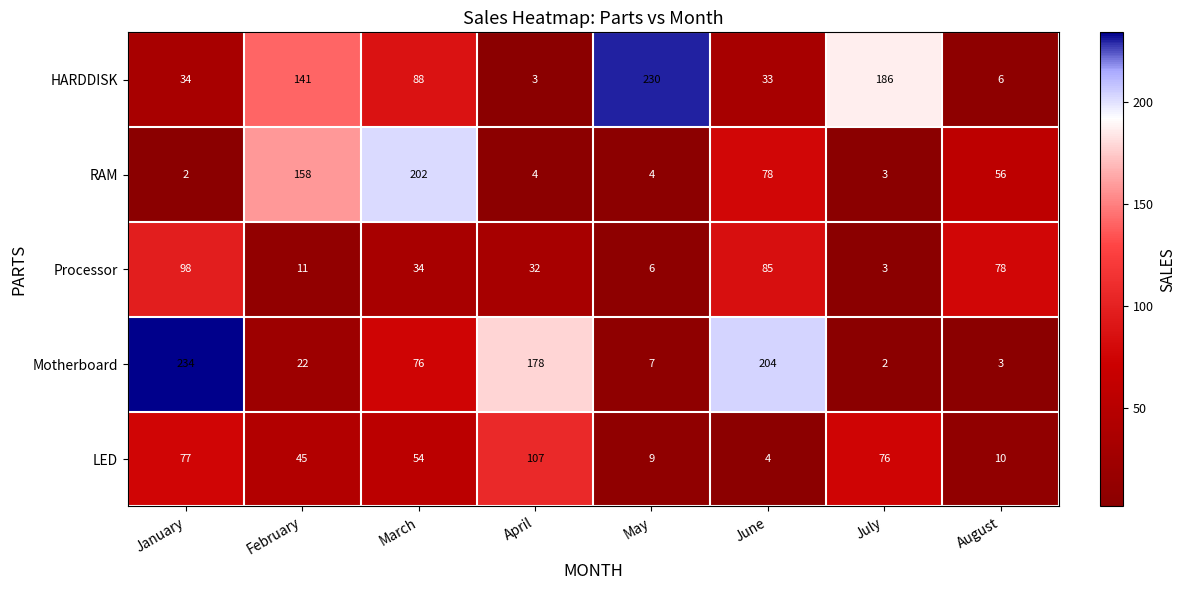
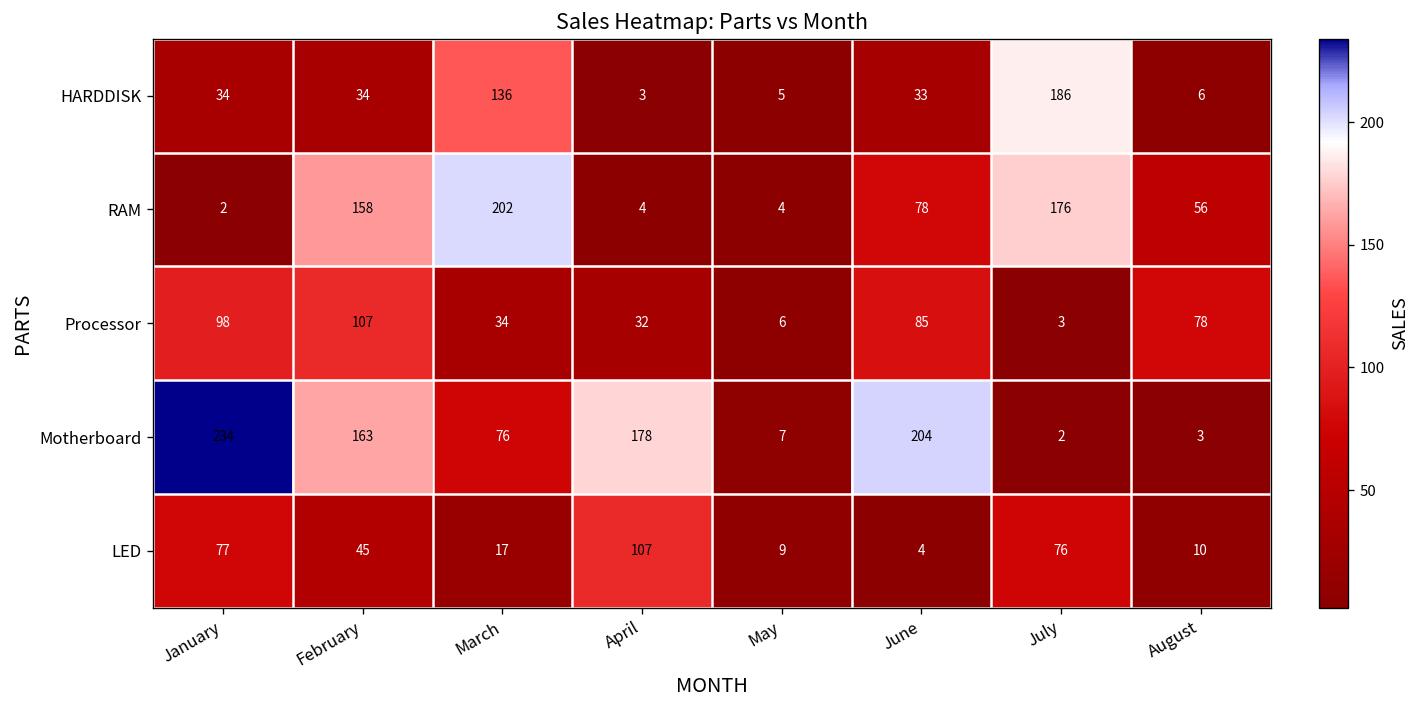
HARDDISK, February: 141 -> 34
HARDDISK, March: 88 -> 136
HARDDISK, May: 230 -> 5
RAM, July: 3 -> 176
Processor, February: 11 -> 107
Motherboard, February: 22 -> 163
LED, March: 54 -> 17
